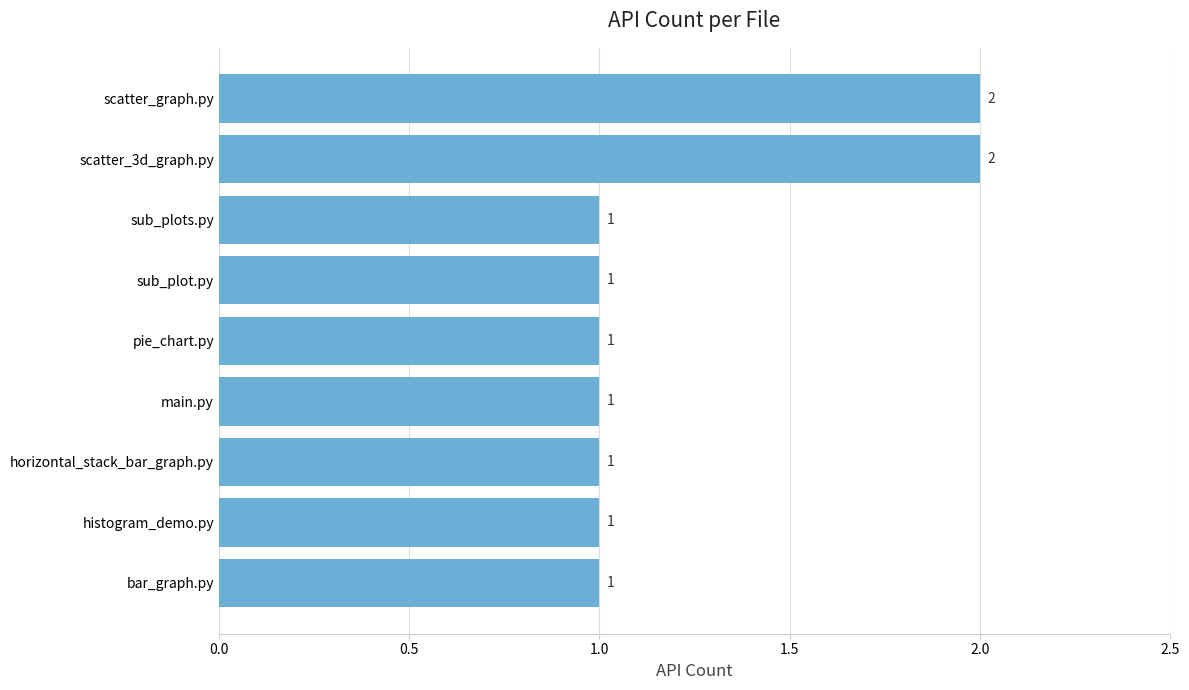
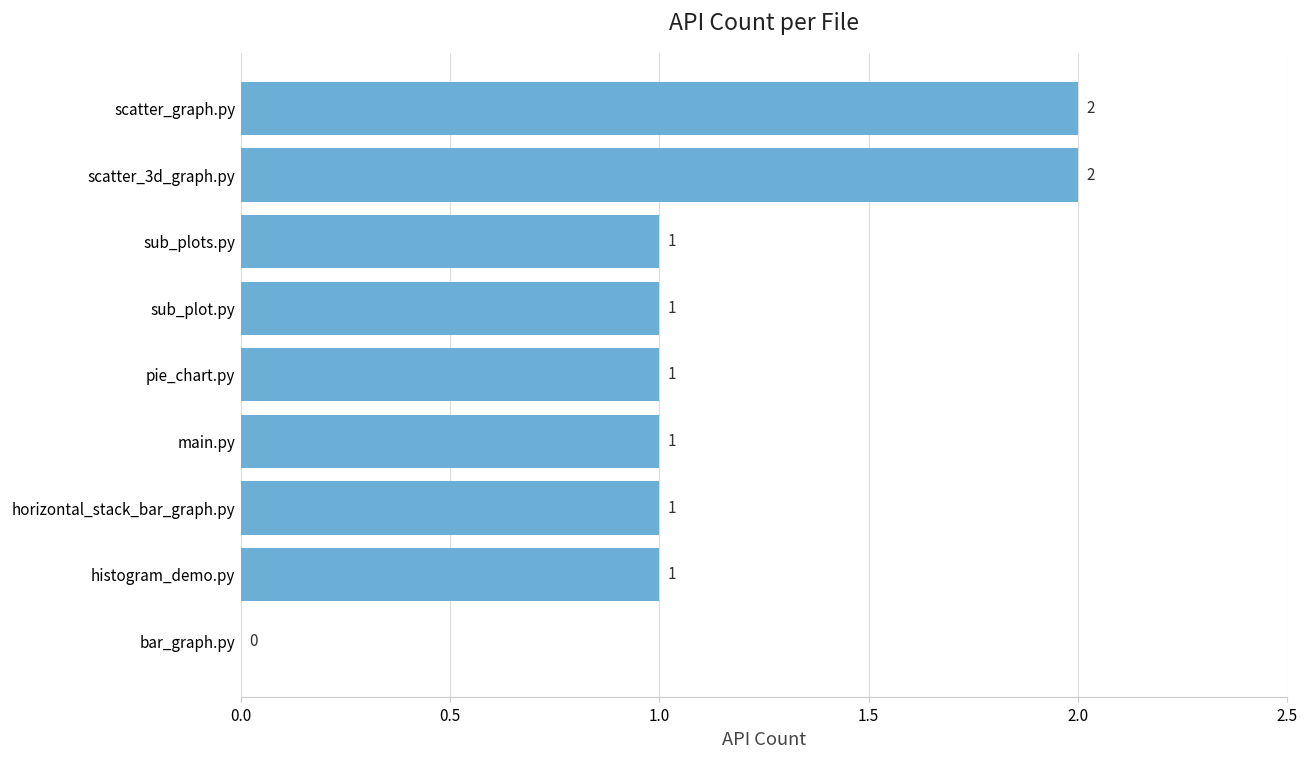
bar_graph.py: 1 -> 0
